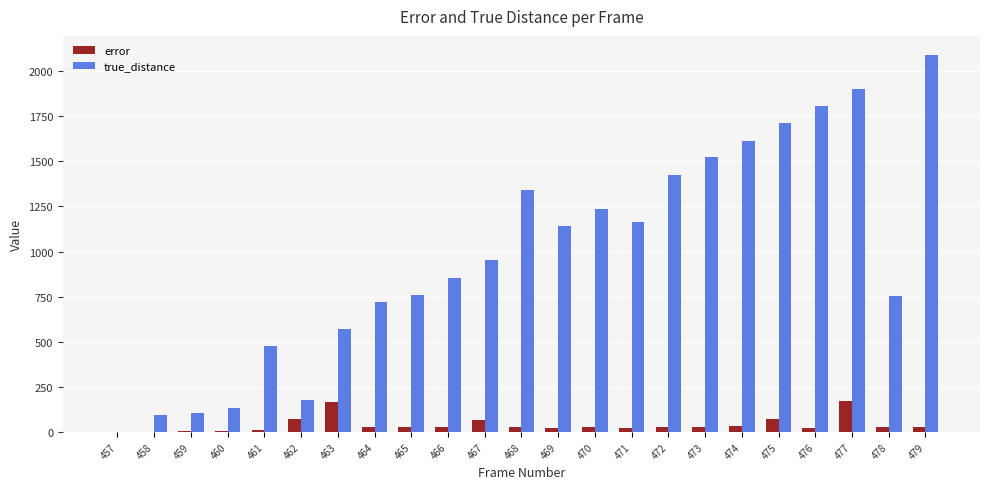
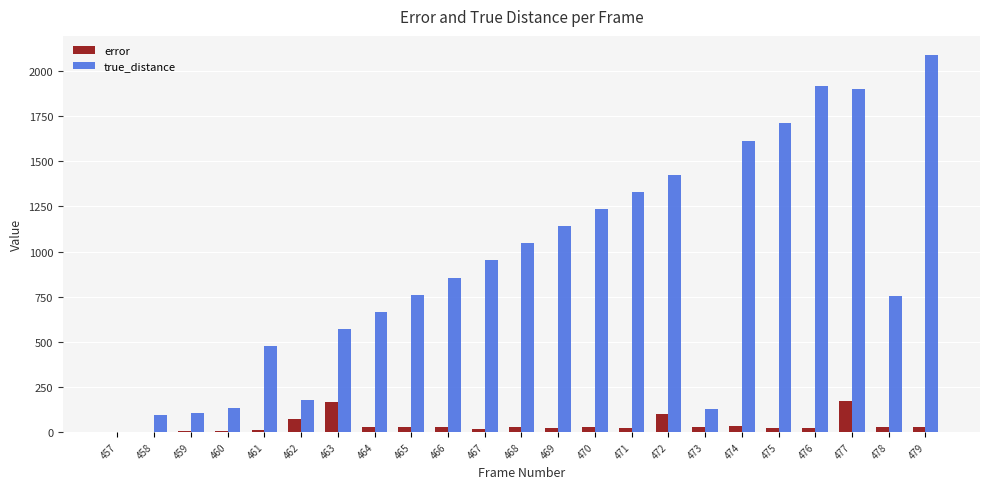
true_distance, 464: 720 -> 670
error, 467: 60 -> 20
true_distance, 468: 1340 -> 1050
true_distance, 471: 1160 -> 1330
error, 472: 30 -> 100
true_distance, 473: 1520 -> 130
error, 475: 70 -> 20
true_distance, 476: 1810 -> 1920
